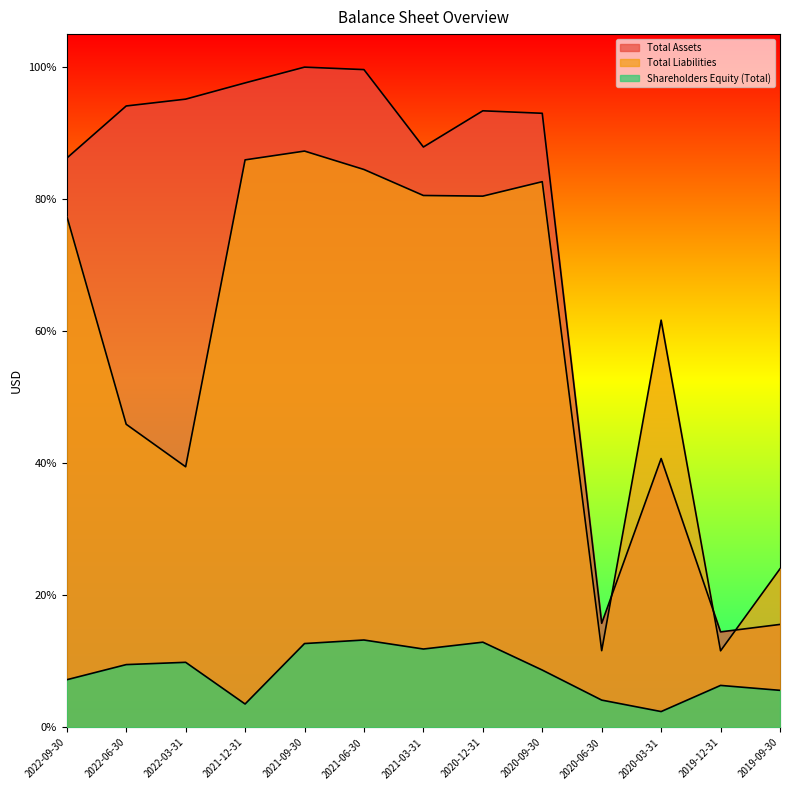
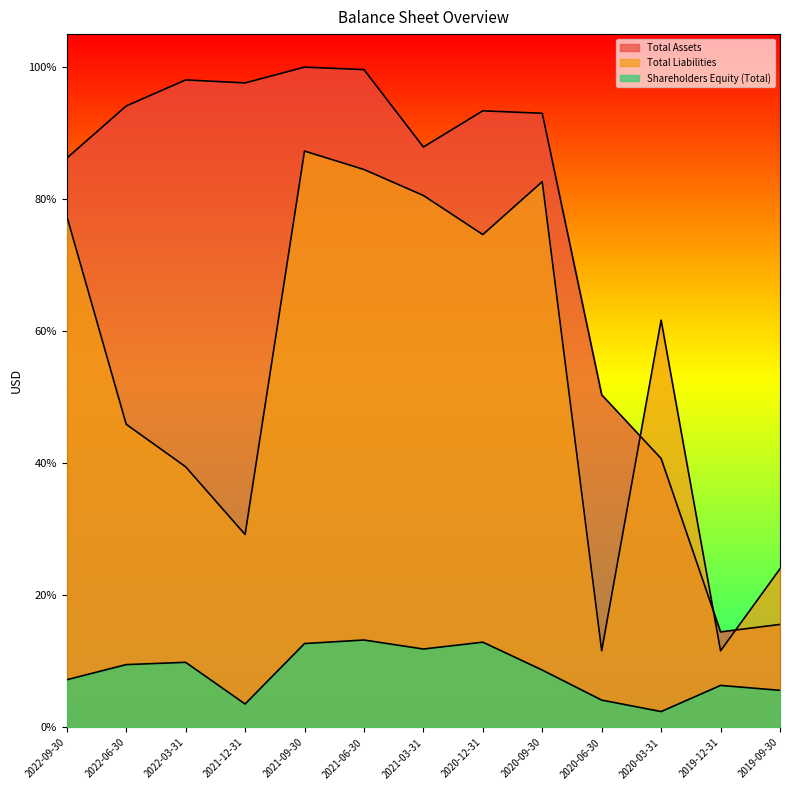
Total Assets, 2022-03-31: 95% -> 98%
Total Liabilities, 2021-12-31: 86% -> 29%
Total Liabilities, 2020-12-31: 80% -> 75%
Total Assets, 2020-06-30: 16% -> 50%
